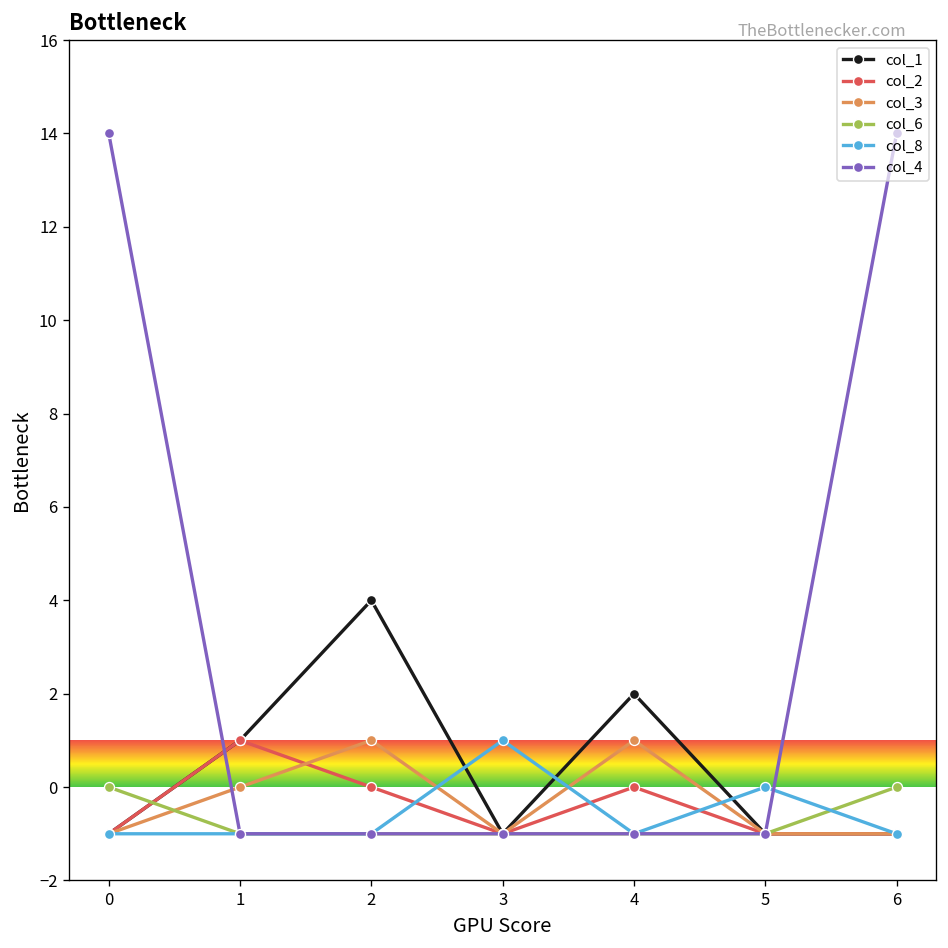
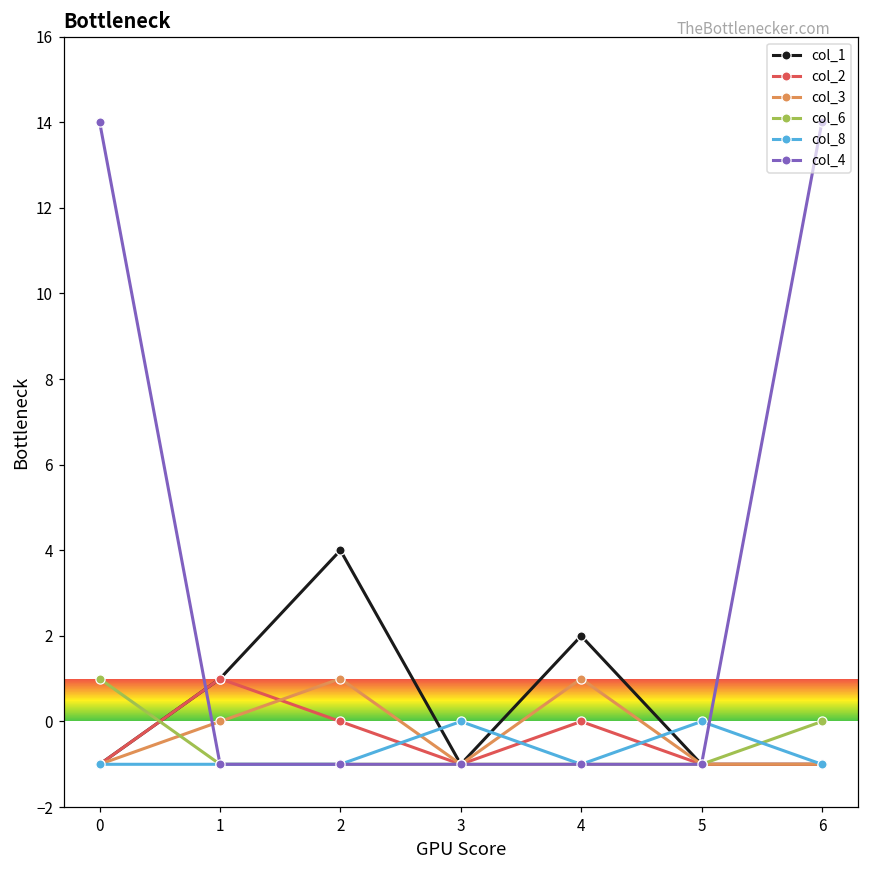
col_6, 0: 0 -> 1
col_8, 3: 1 -> 0
